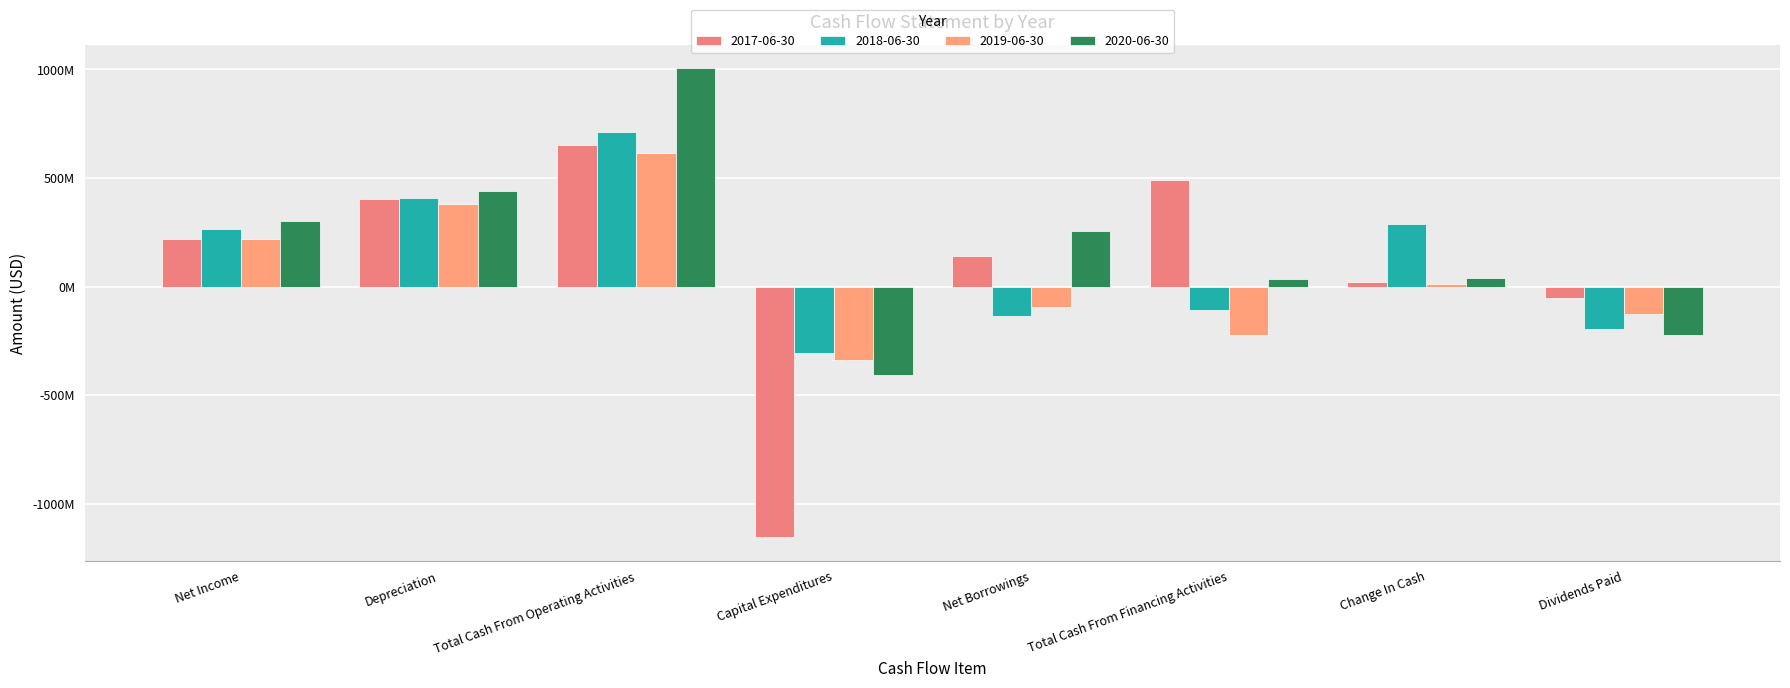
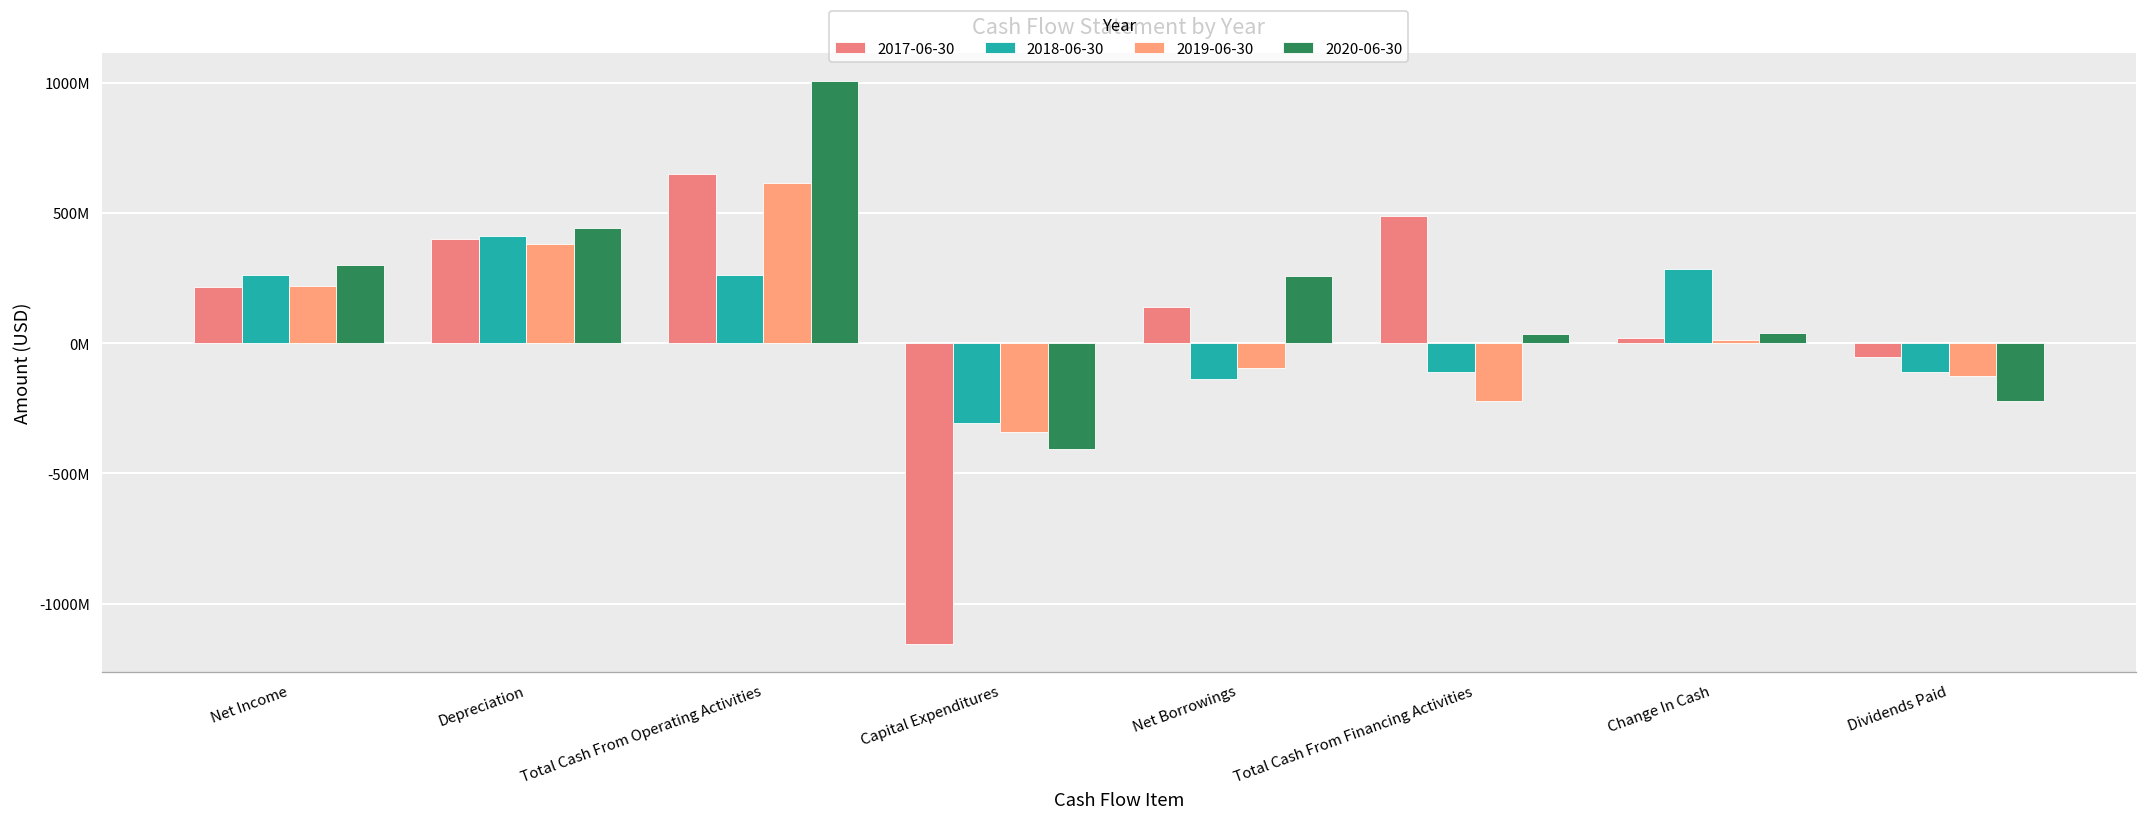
2018-06-30, Total Cash From Operating Activities: 710000000 -> 260000000
2018-06-30, Dividends Paid: -200000000 -> -110000000
